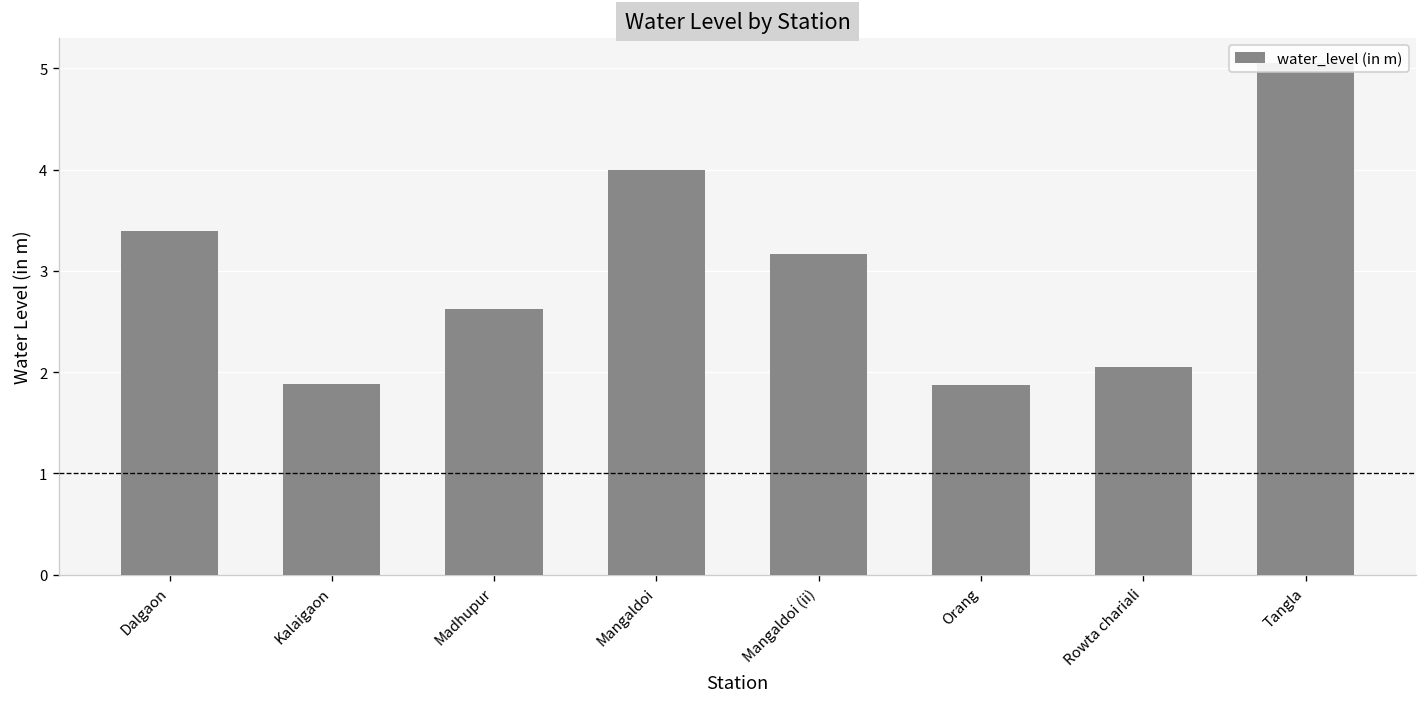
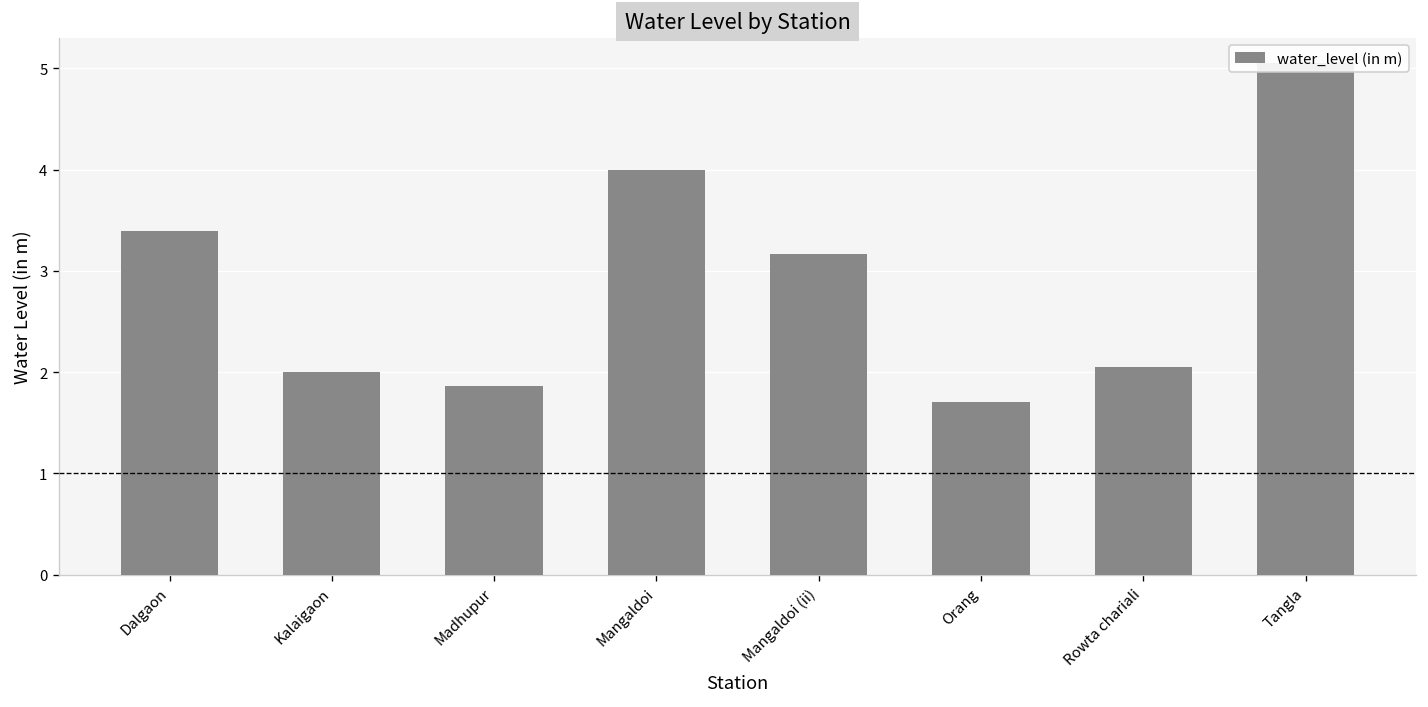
Kalaigaon: 1.9 -> 2.0
Madhupur: 2.6 -> 1.9
Orang: 1.9 -> 1.7
